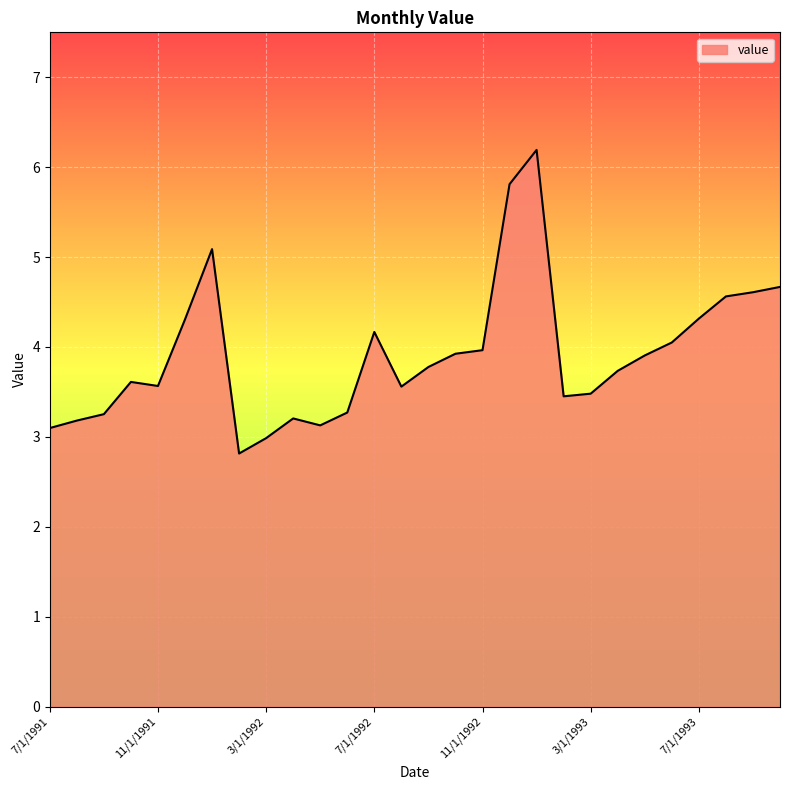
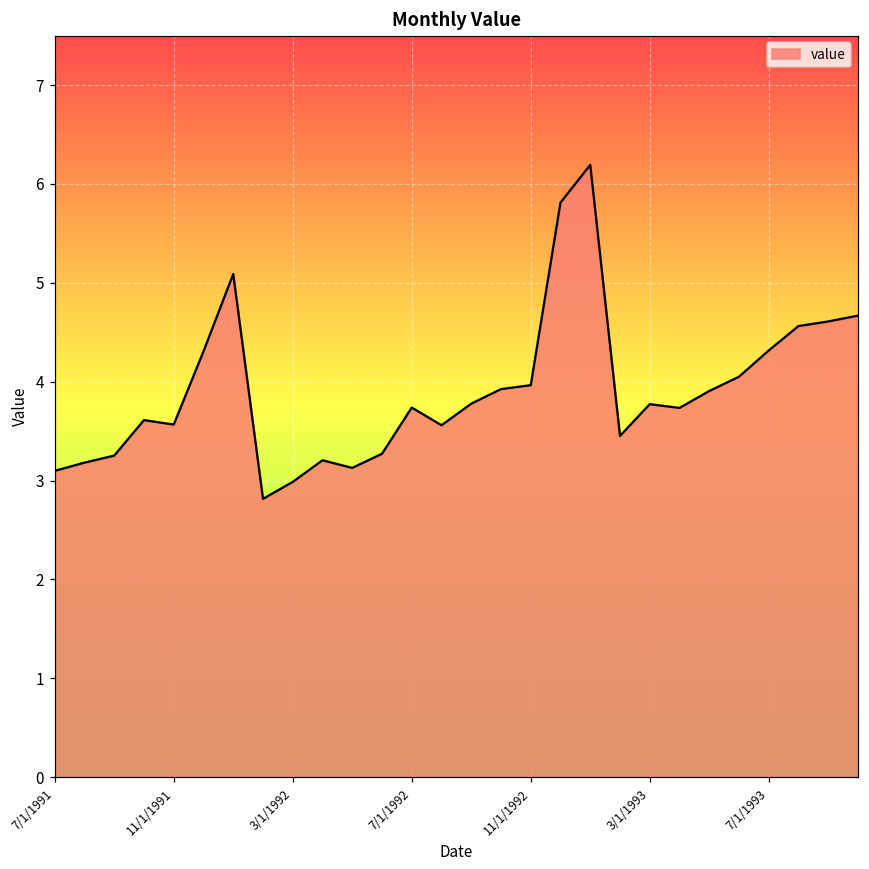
7/1/1992: 4.2 -> 3.7
3/1/1993: 3.5 -> 3.8
